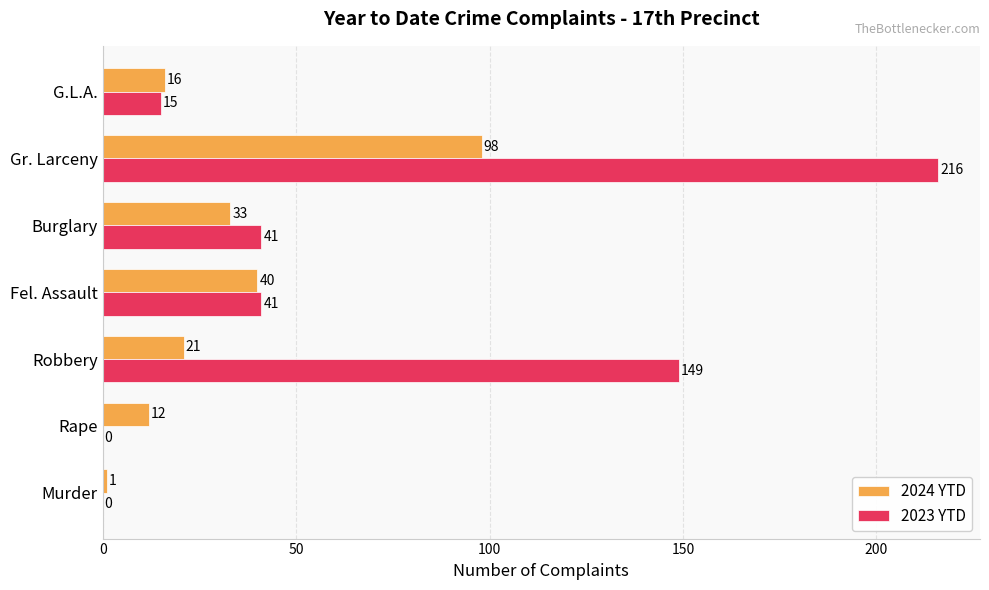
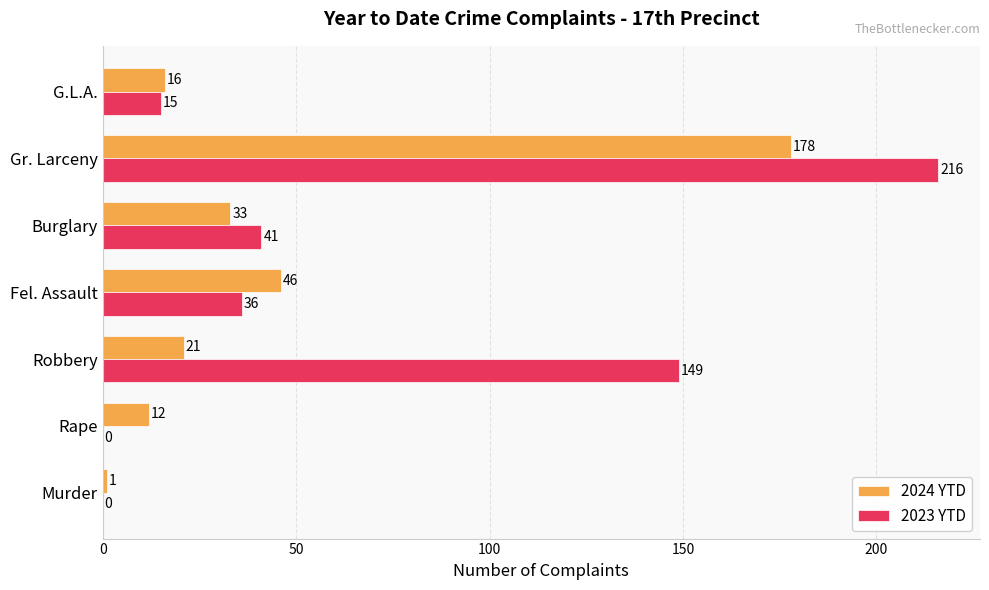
2024 YTD, Gr. Larceny: 98 -> 178
2024 YTD, Fel. Assault: 40 -> 46
2023 YTD, Fel. Assault: 41 -> 36
